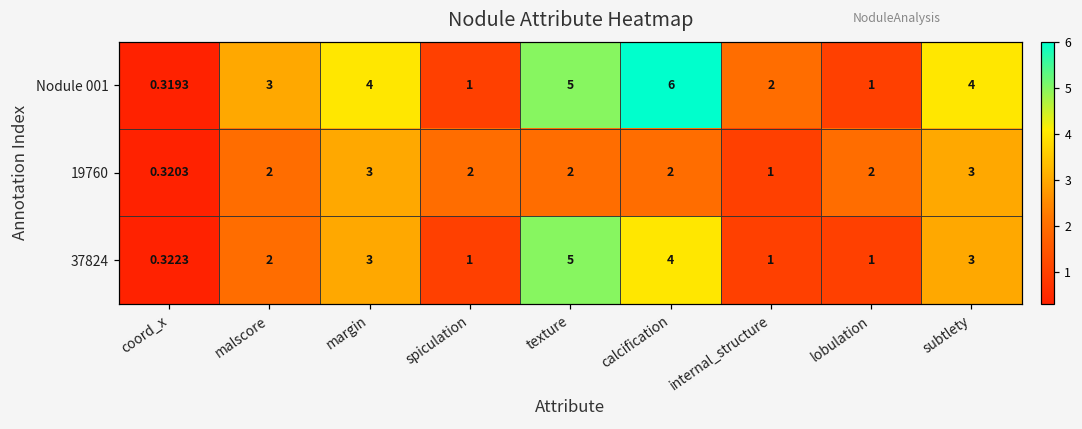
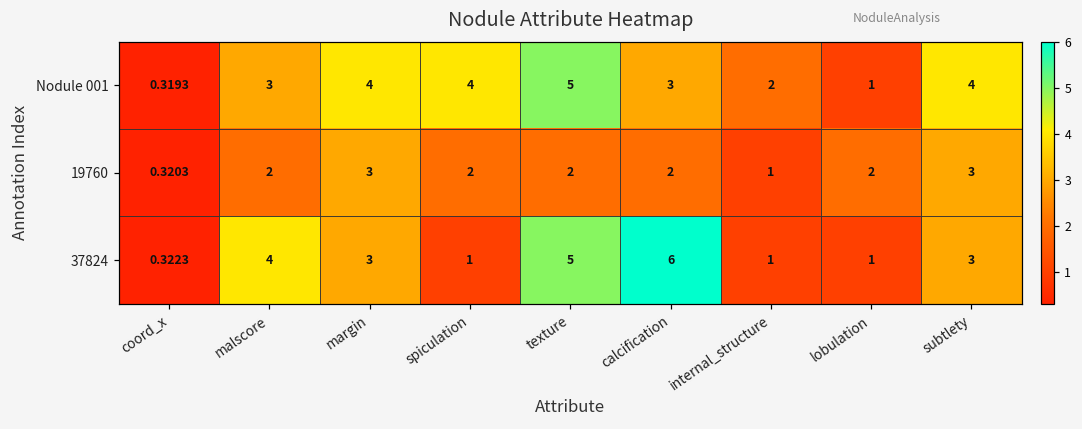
Nodule 001, spiculation: 1 -> 4
Nodule 001, calcification: 6 -> 3
37824, malscore: 2 -> 4
37824, calcification: 4 -> 6
